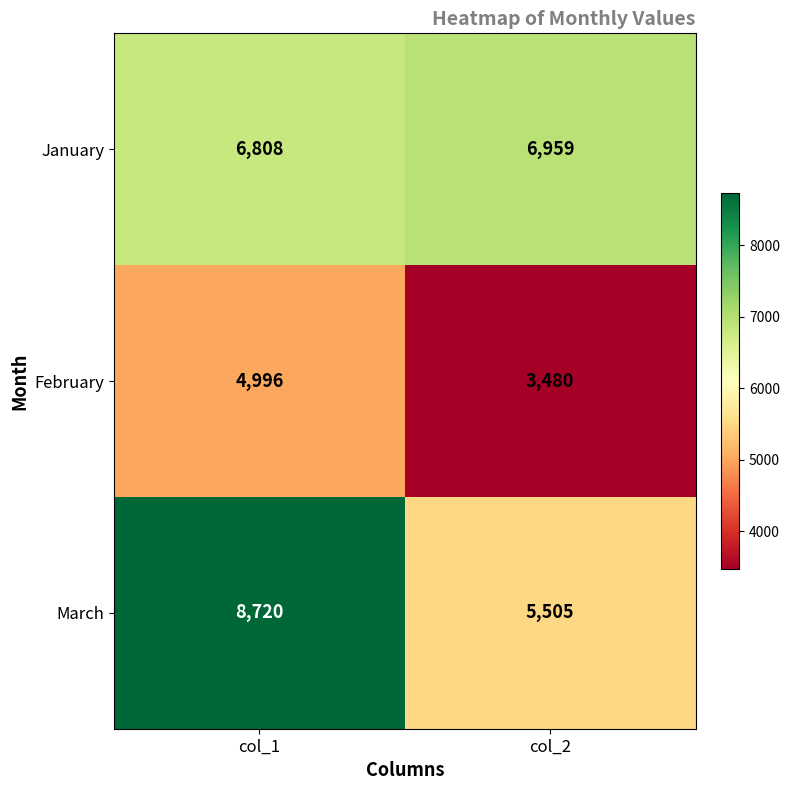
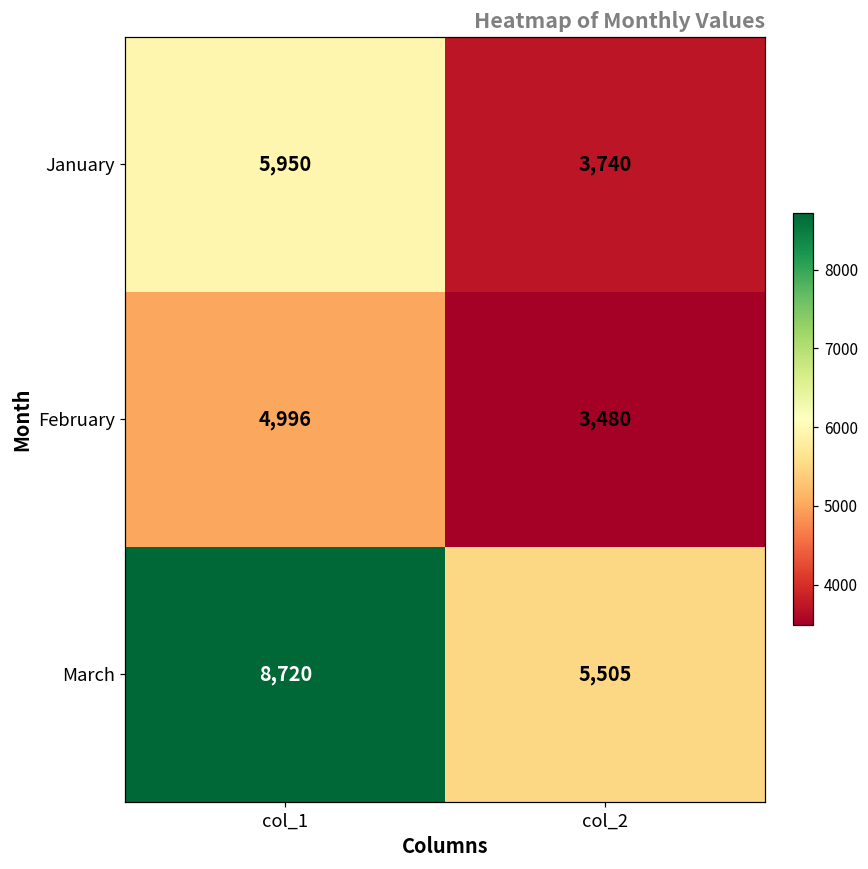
January, col_1: 6,808 -> 5,950
January, col_2: 6,959 -> 3,740
